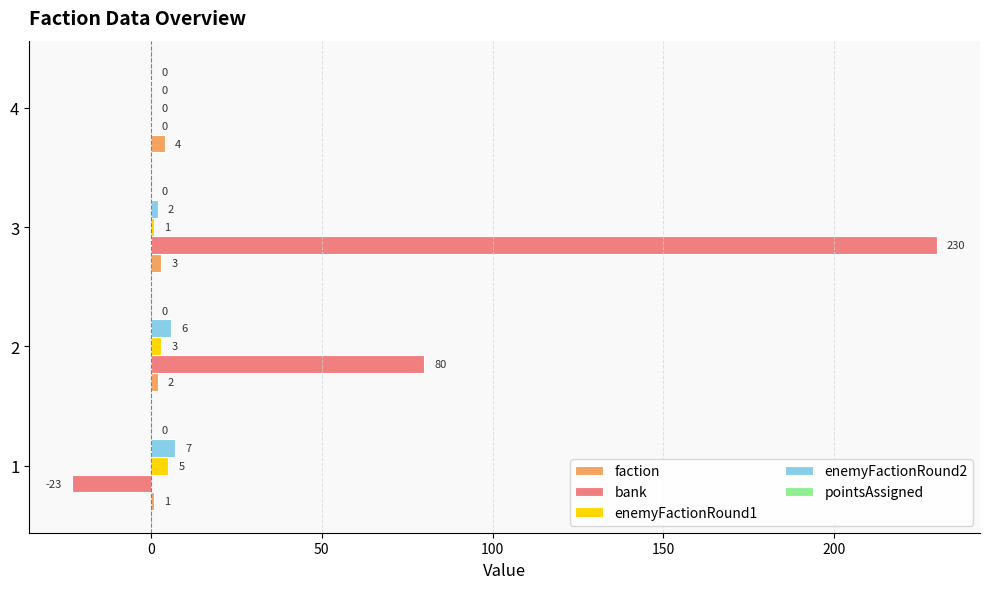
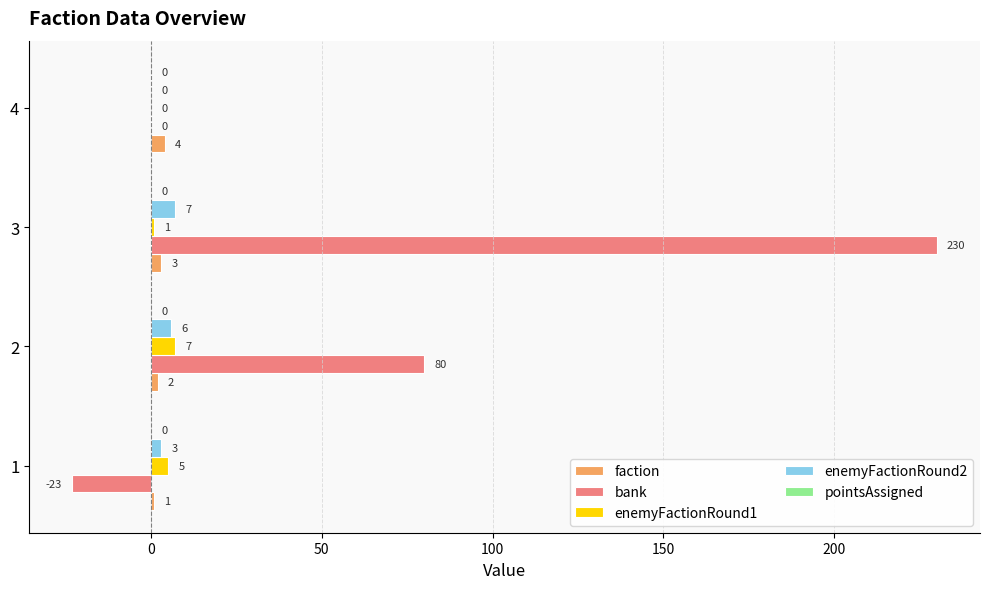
enemyFactionRound2, 3: 2 -> 7
enemyFactionRound1, 2: 3 -> 7
enemyFactionRound2, 1: 7 -> 3
